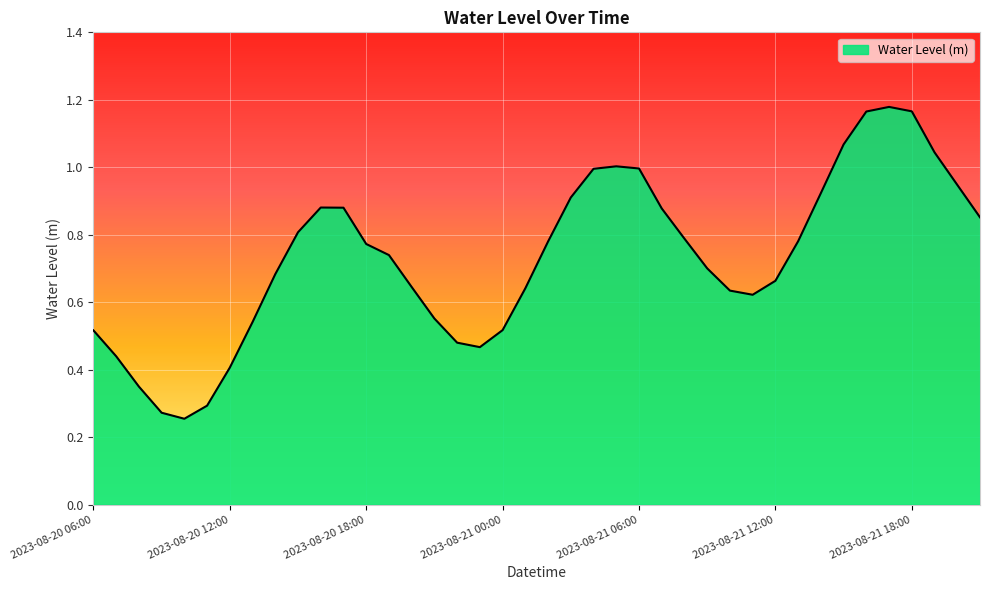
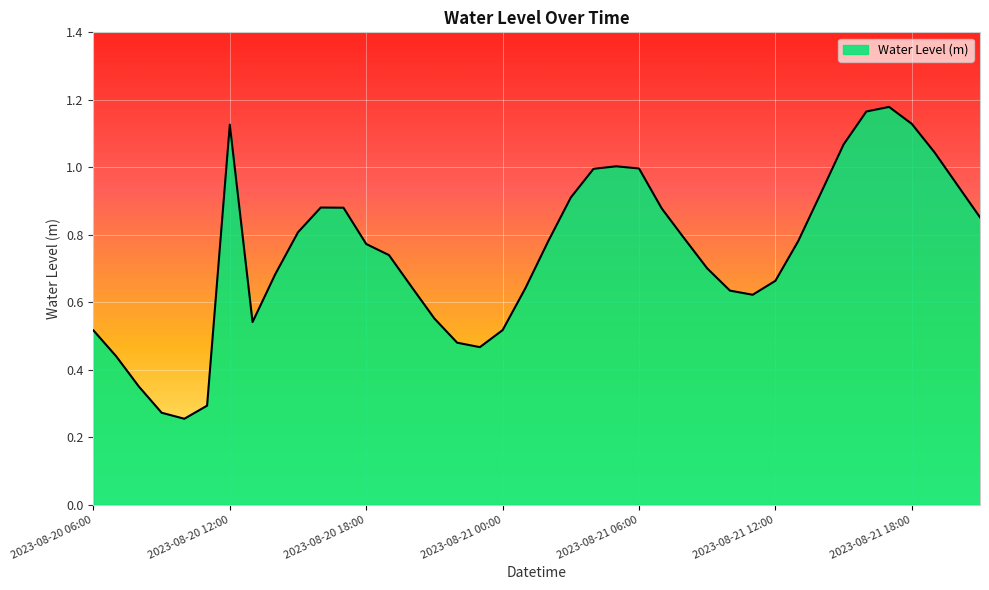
2023-08-20 12:00: 0.41 -> 1.13
2023-08-21 18:00: 1.17 -> 1.13
